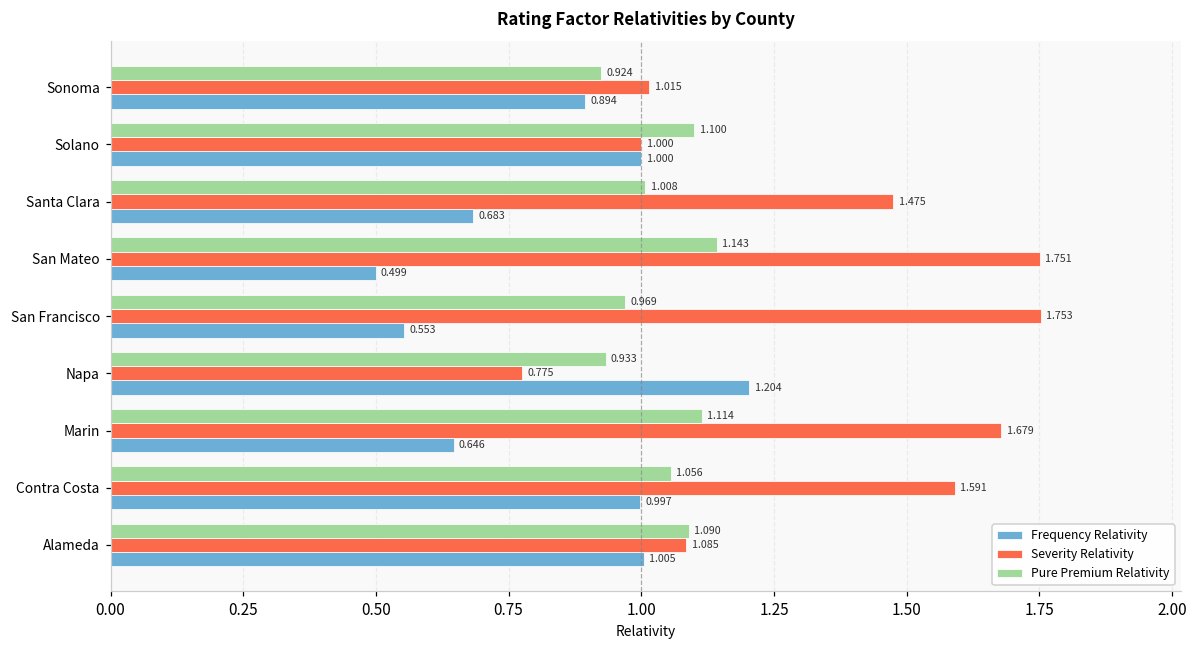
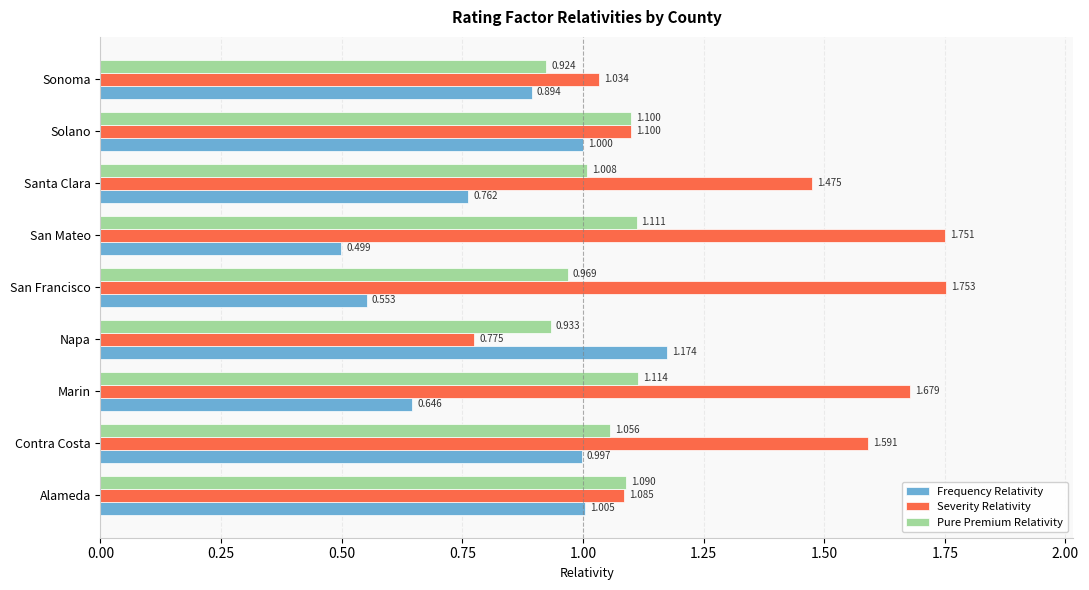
Severity Relativity, Sonoma: 1.015 -> 1.034
Severity Relativity, Solano: 1.000 -> 1.100
Frequency Relativity, Santa Clara: 0.683 -> 0.762
Pure Premium Relativity, San Mateo: 1.143 -> 1.111
Frequency Relativity, Napa: 1.204 -> 1.174
